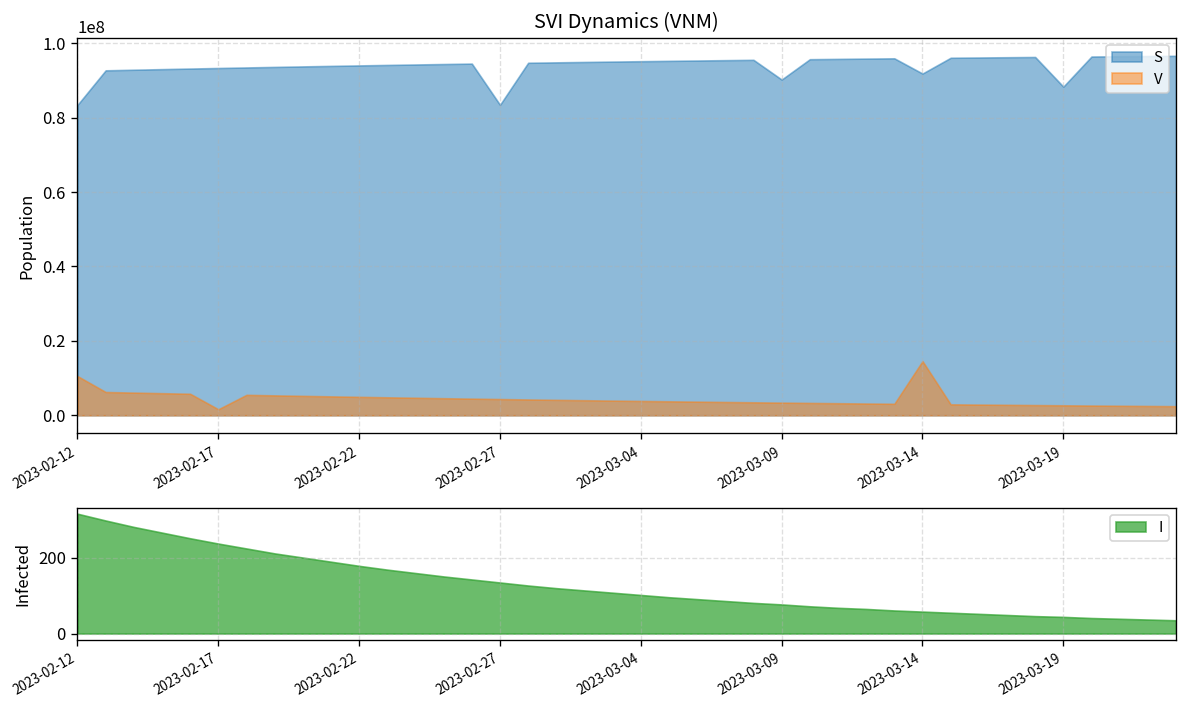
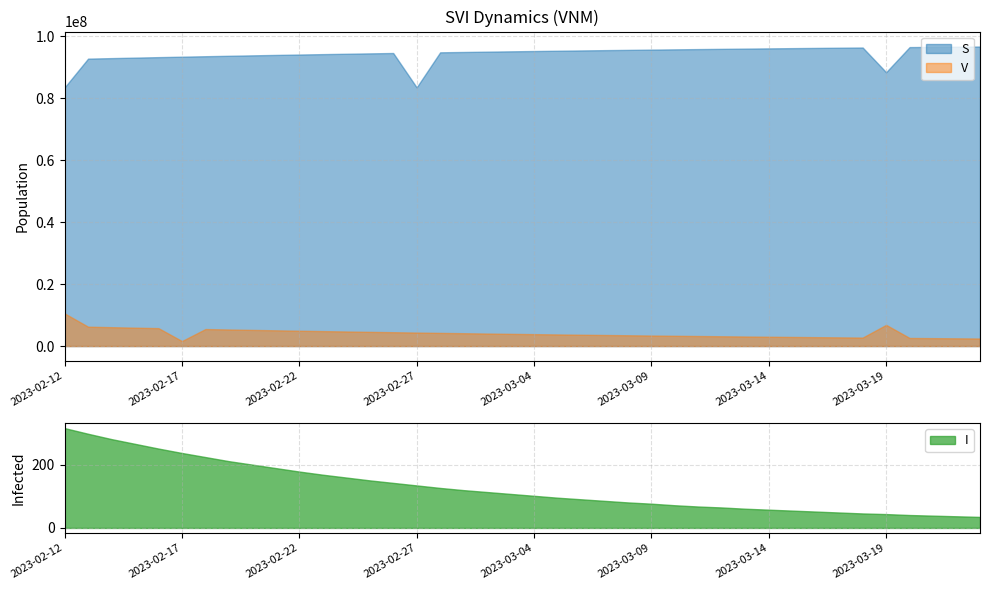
SVI Dynamics (VNM), S, 2023-03-09: 90000000 -> 96000000
SVI Dynamics (VNM), S, 2023-03-14: 92000000 -> 96000000
SVI Dynamics (VNM), V, 2023-03-14: 15000000 -> 3000000
SVI Dynamics (VNM), V, 2023-03-19: 3000000 -> 7000000
